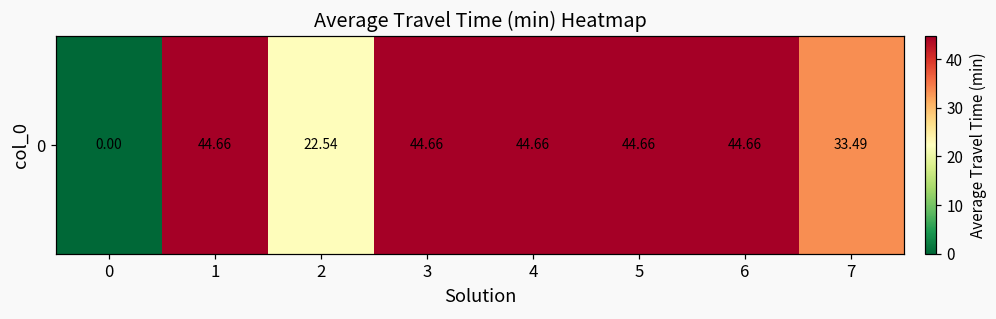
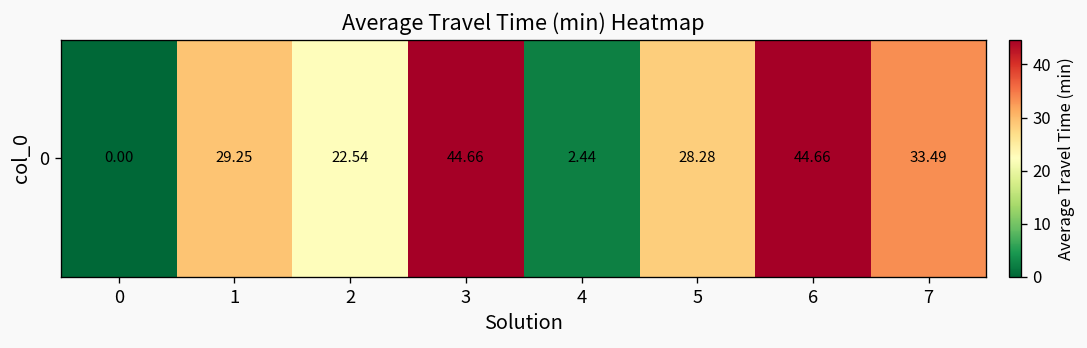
0, 1: 44.66 -> 29.25
0, 4: 44.66 -> 2.44
0, 5: 44.66 -> 28.28
